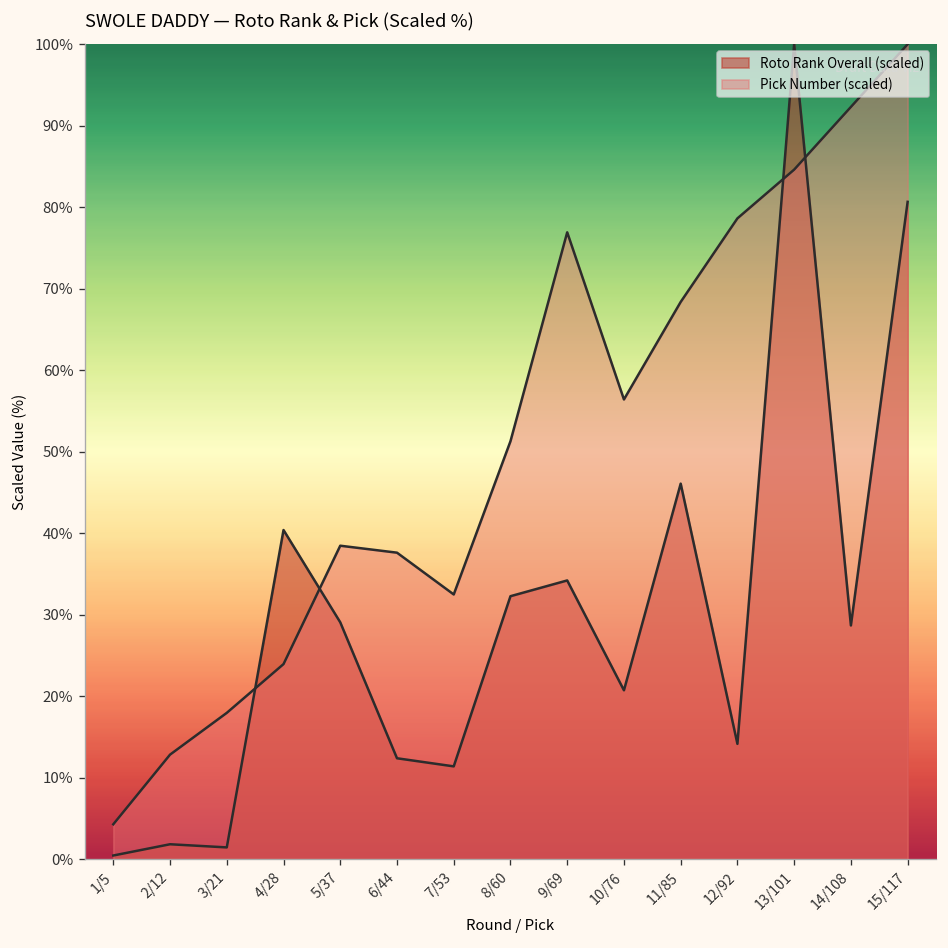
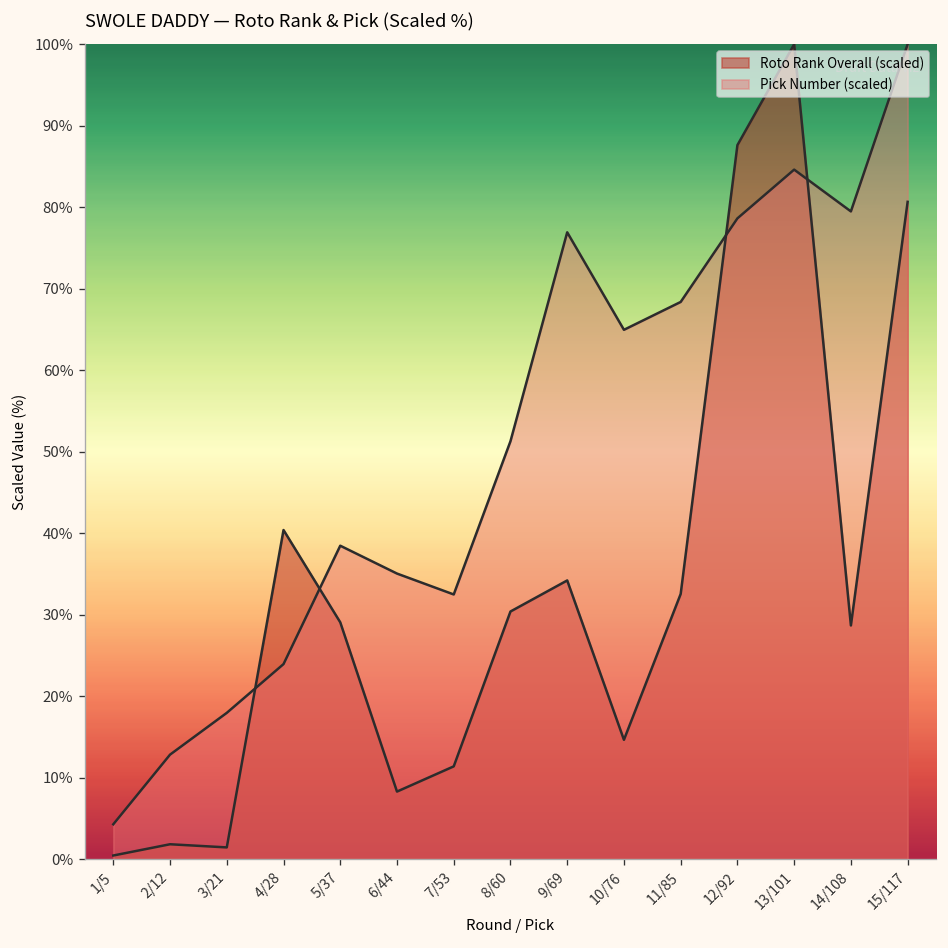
Roto Rank Overall (scaled), 6/44: 12% -> 8%
Pick Number (scaled), 6/44: 38% -> 35%
Roto Rank Overall (scaled), 8/60: 32% -> 30%
Roto Rank Overall (scaled), 10/76: 21% -> 15%
Pick Number (scaled), 10/76: 56% -> 65%
Roto Rank Overall (scaled), 11/85: 46% -> 33%
Roto Rank Overall (scaled), 12/92: 14% -> 88%
Pick Number (scaled), 14/108: 92% -> 79%
